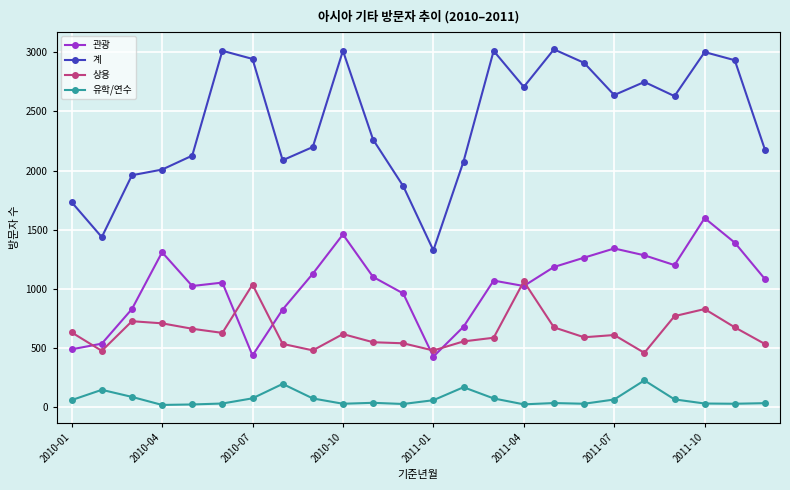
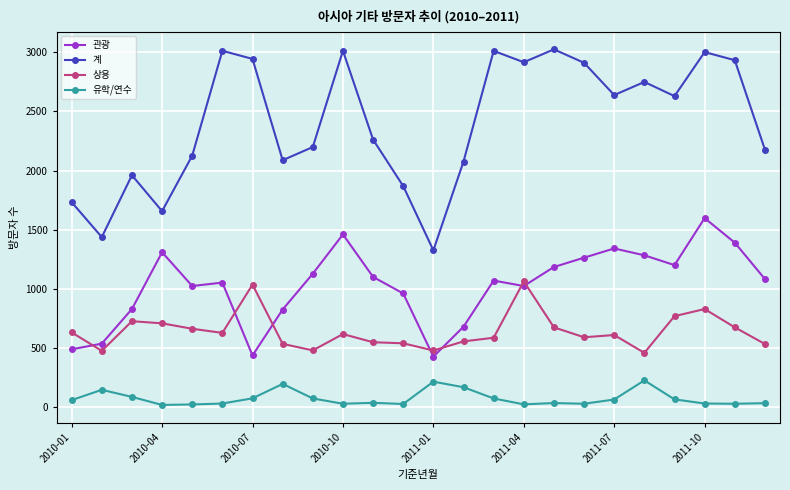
계, 2010-04: 2010 -> 1660
유학/연수, 2011-01: 60 -> 210
계, 2011-04: 2710 -> 2920
